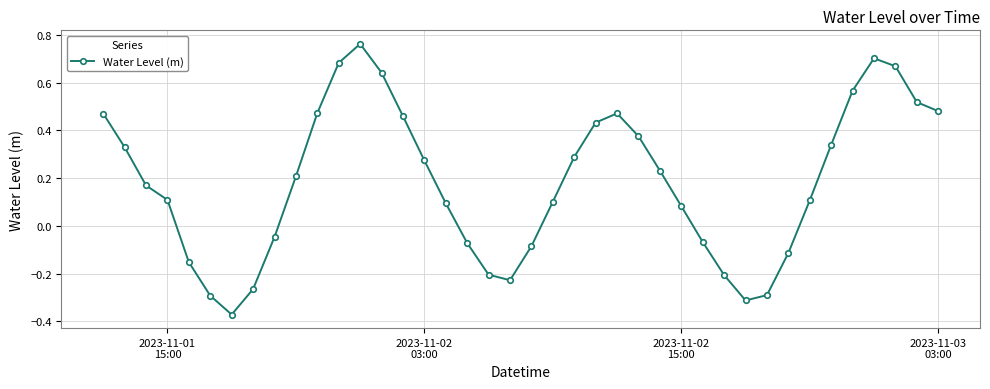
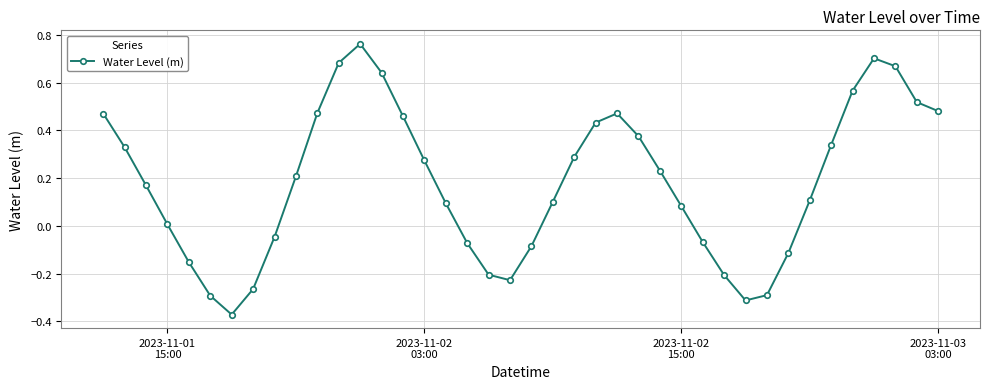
2023-11-01 15:00: 0.11 -> 0.01
